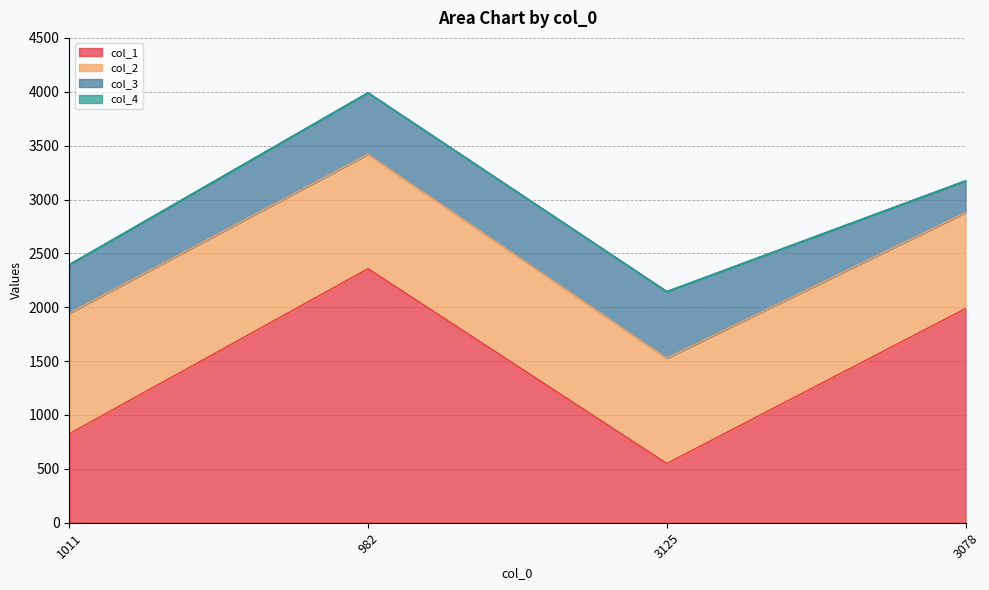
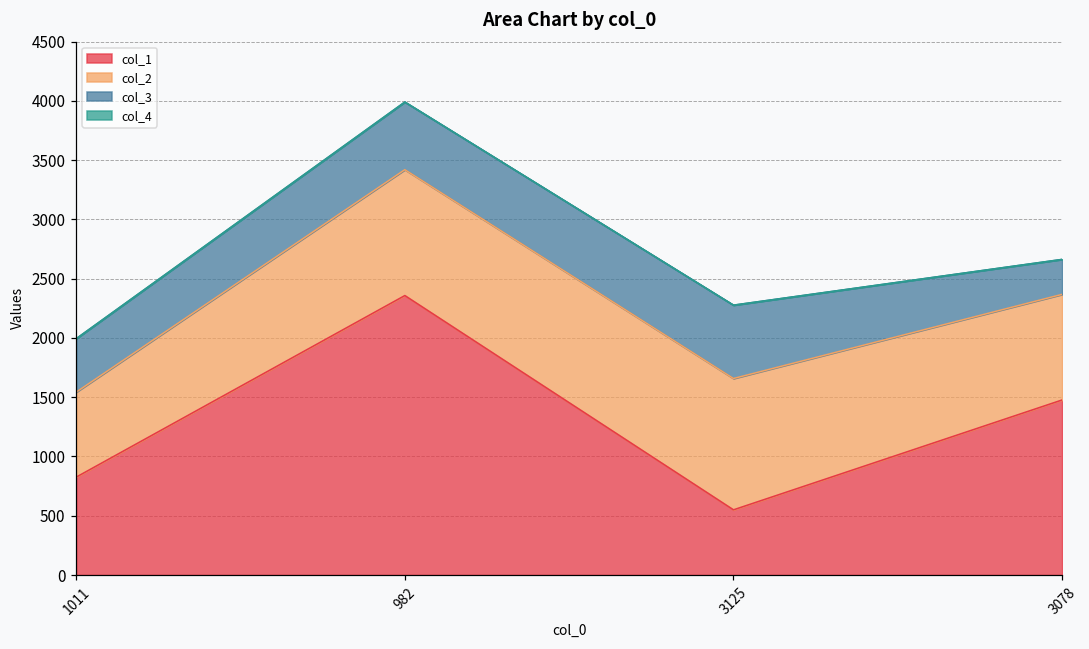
col_2, 1011: 1120 -> 720
col_2, 3125: 980 -> 1110
col_1, 3078: 1990 -> 1480
